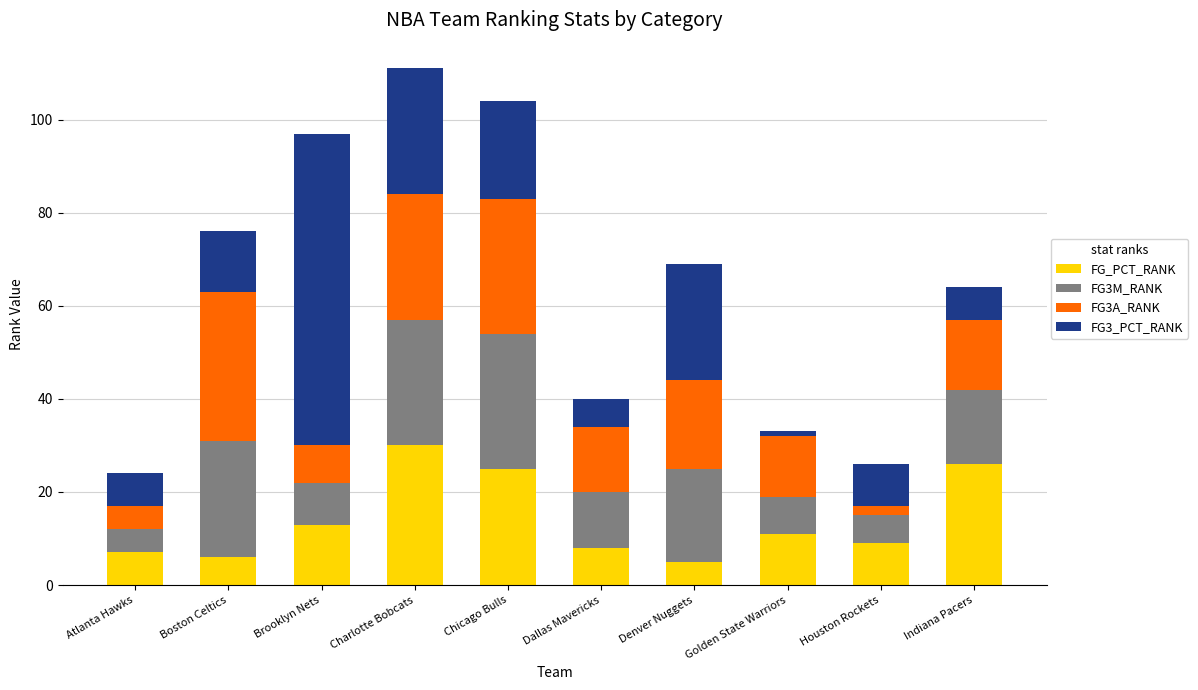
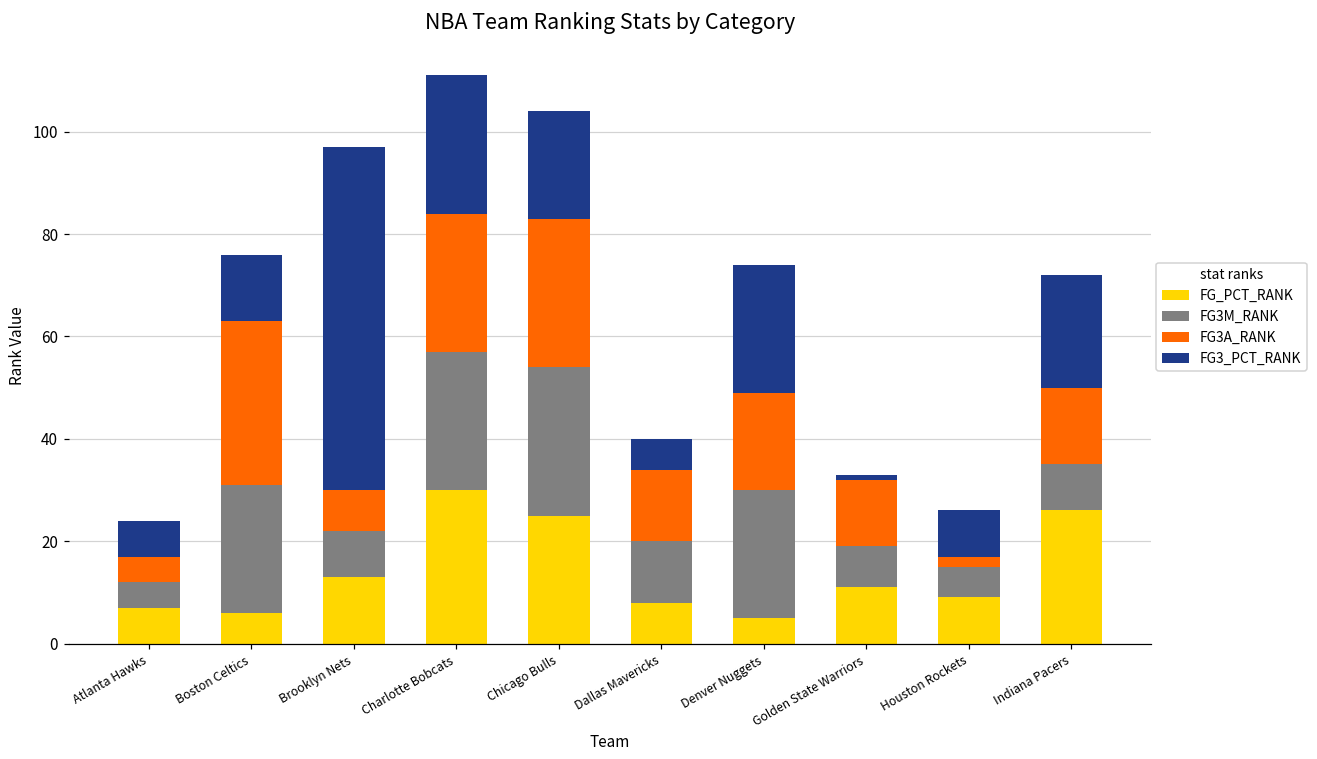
FG3M_RANK, Denver Nuggets: 20 -> 25
FG3M_RANK, Indiana Pacers: 16 -> 9
FG3_PCT_RANK, Indiana Pacers: 7 -> 22
